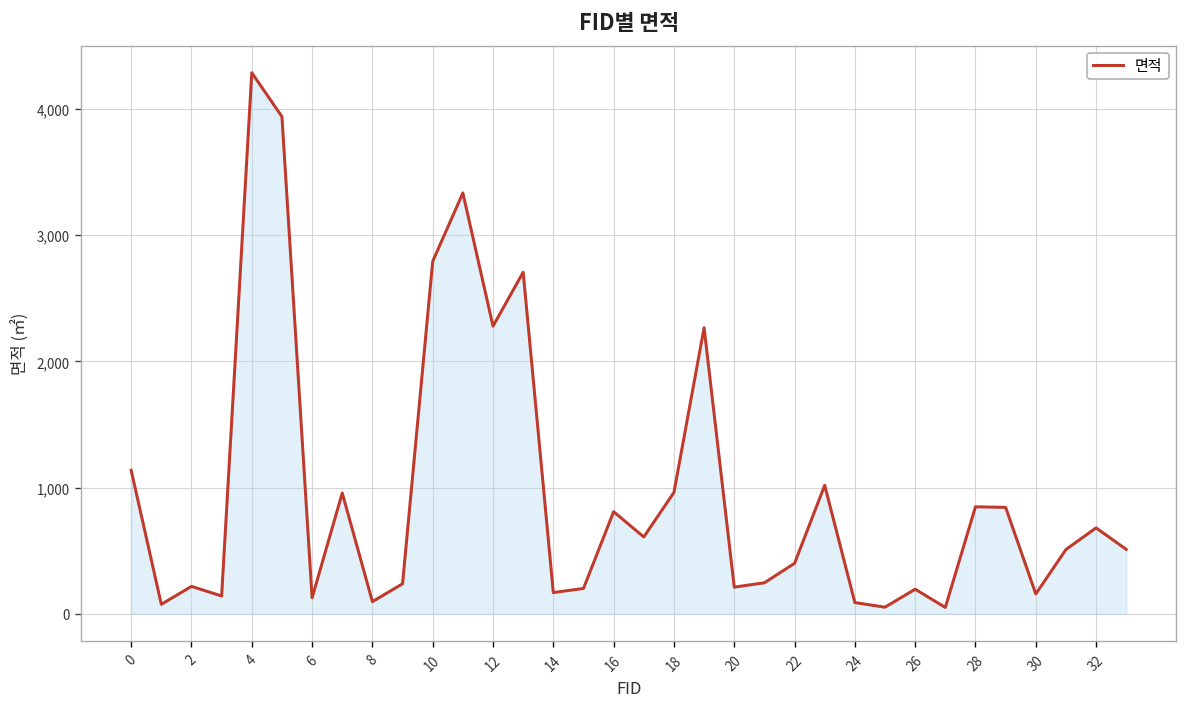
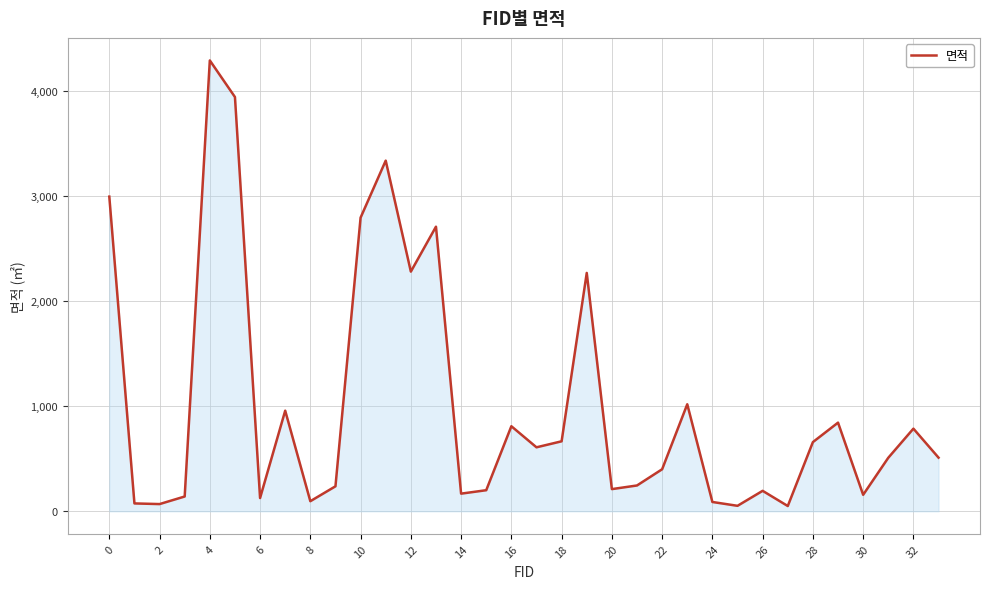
0: 1,140 -> 2,990
2: 220 -> 70
18: 960 -> 670
28: 850 -> 660
32: 680 -> 790
